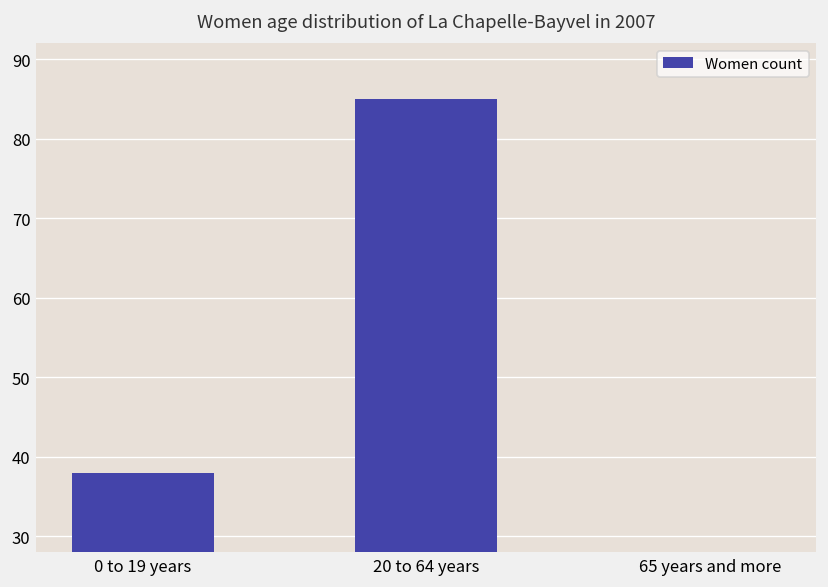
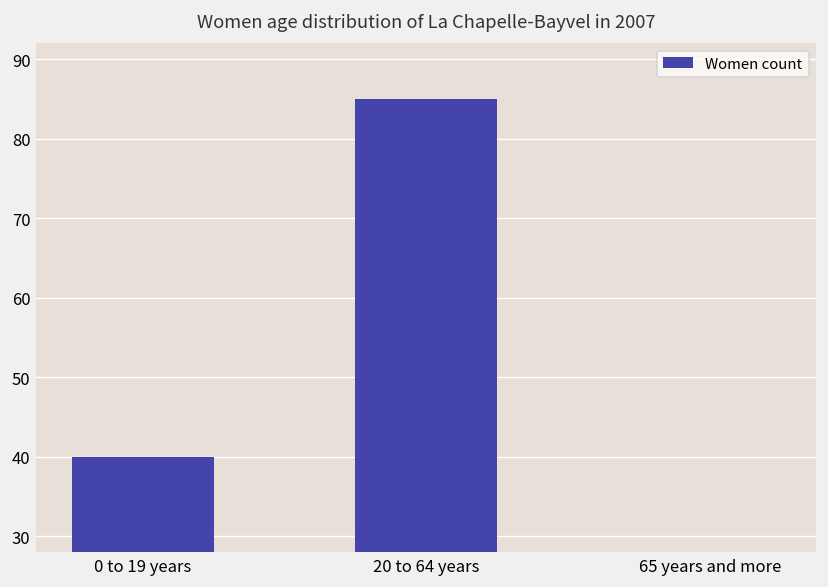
0 to 19 years: 38 -> 40
